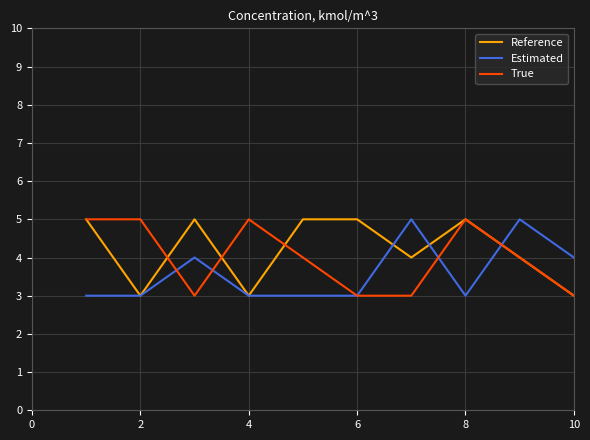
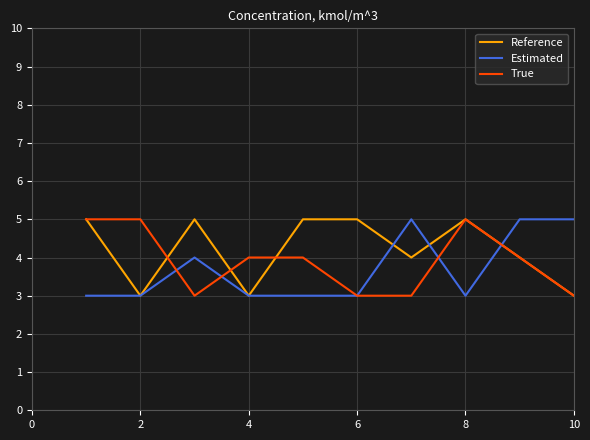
True, 4: 5 -> 4
Estimated, 10: 4 -> 5
